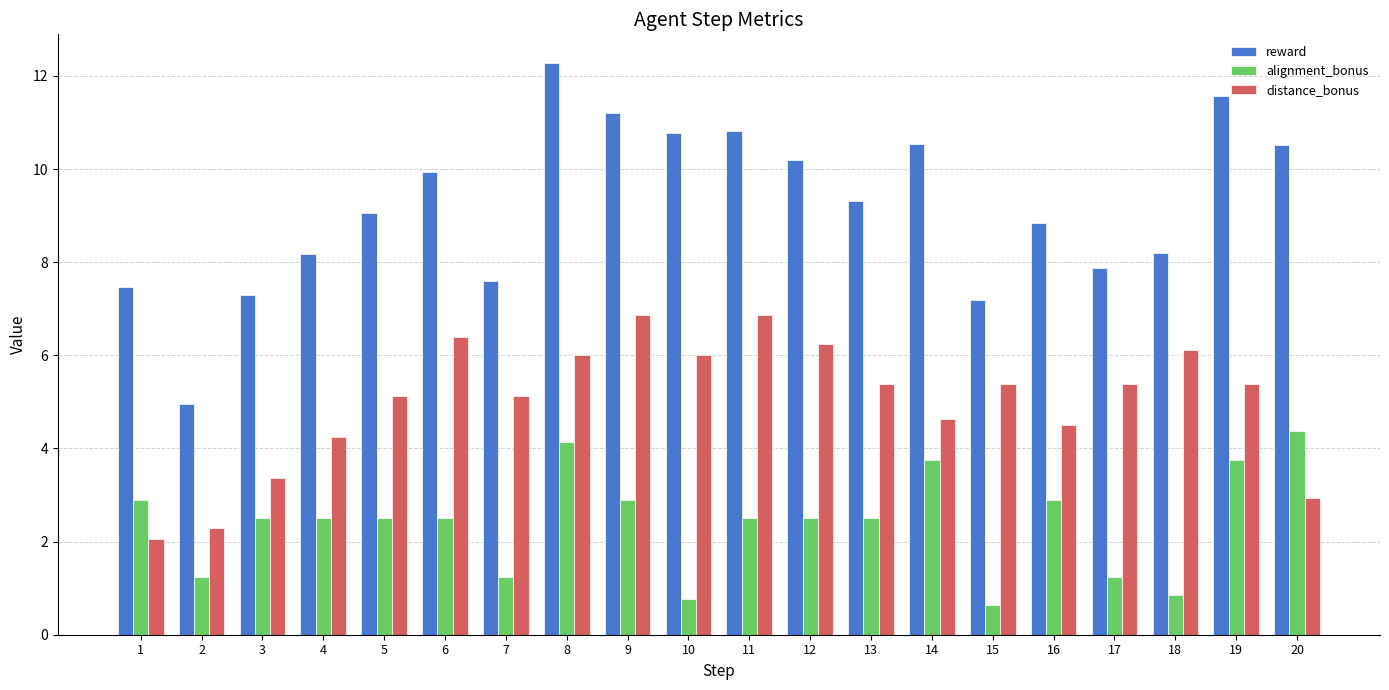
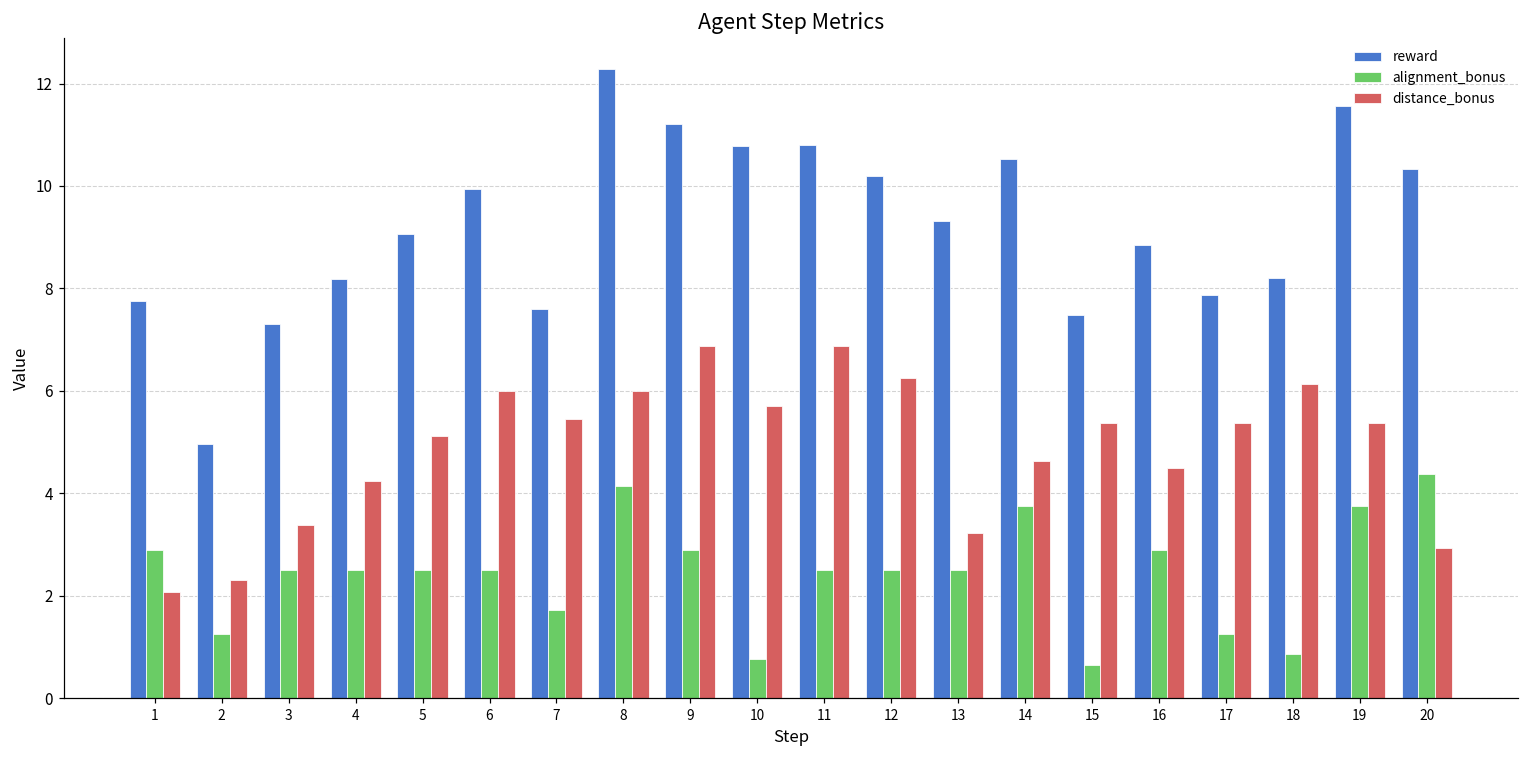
reward, 1: 7.5 -> 7.8
distance_bonus, 6: 6.4 -> 6.0
alignment_bonus, 7: 1.3 -> 1.7
distance_bonus, 7: 5.1 -> 5.4
distance_bonus, 10: 6.0 -> 5.7
distance_bonus, 13: 5.4 -> 3.2
reward, 15: 7.2 -> 7.5
reward, 20: 10.5 -> 10.3
